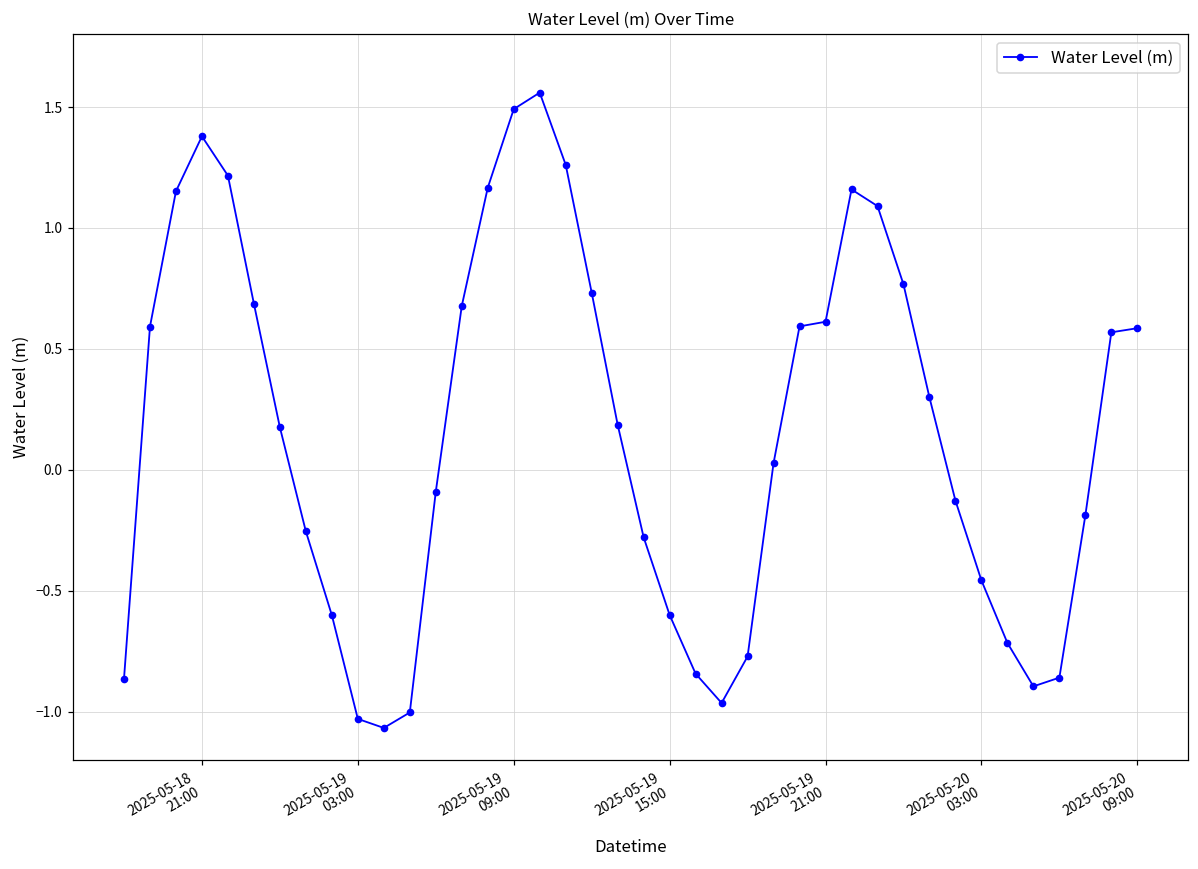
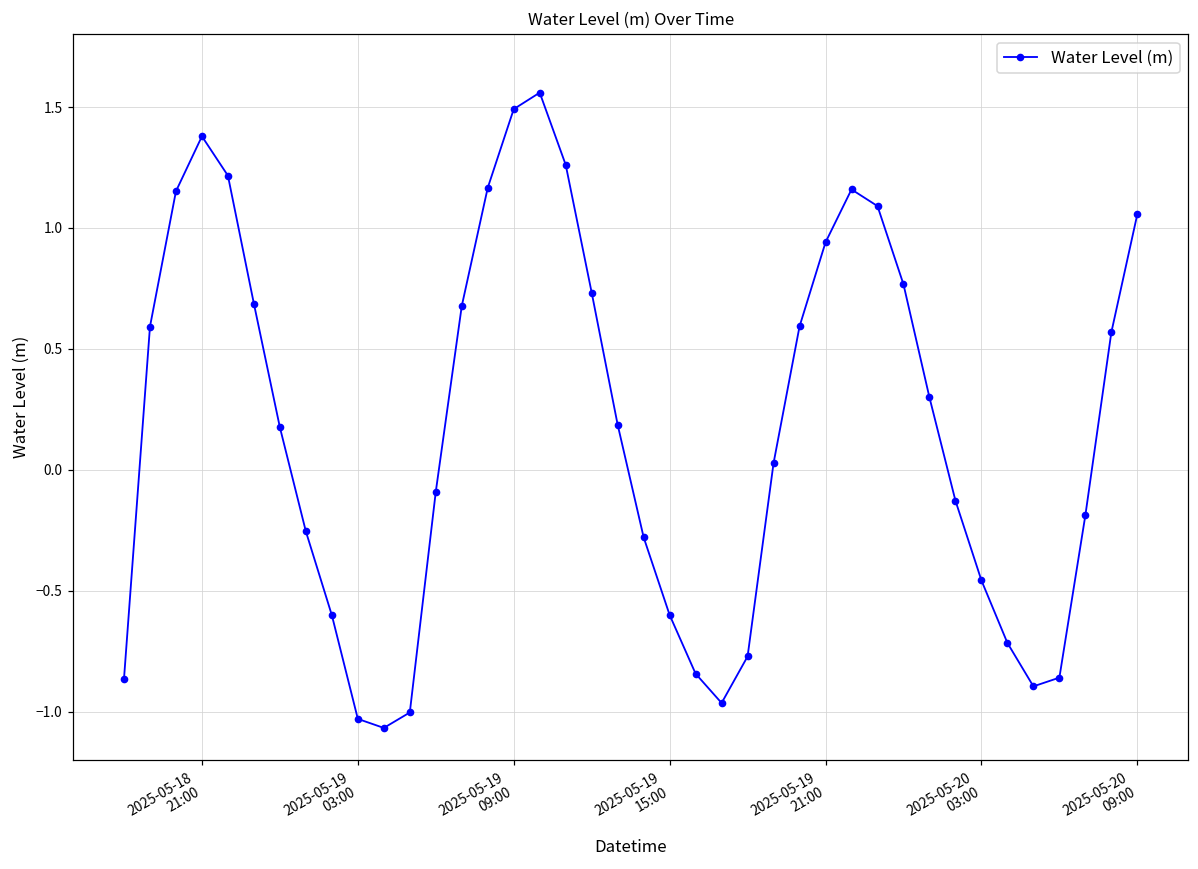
2025-05-19 21:00: 0.61 -> 0.94
2025-05-20 09:00: 0.59 -> 1.06
